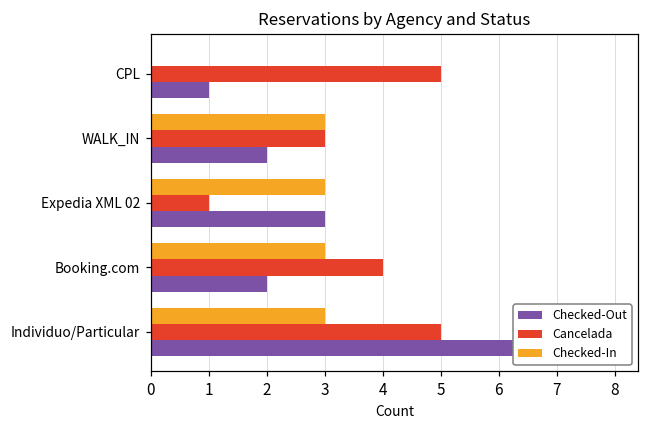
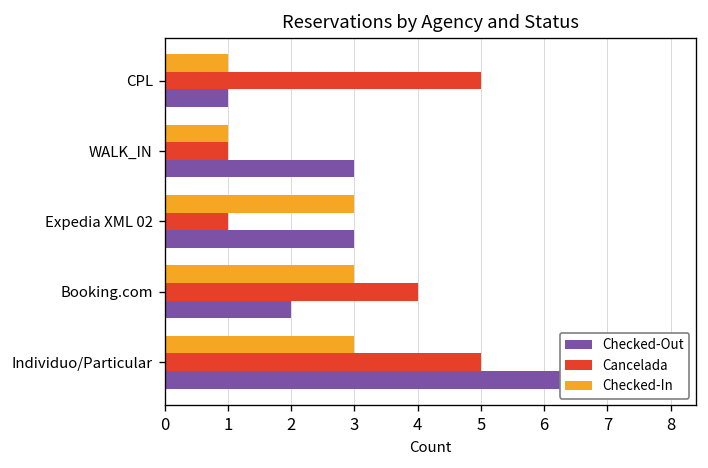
Checked-In, CPL: 0 -> 1
Checked-In, WALK_IN: 3 -> 1
Cancelada, WALK_IN: 3 -> 1
Checked-Out, WALK_IN: 2 -> 3
